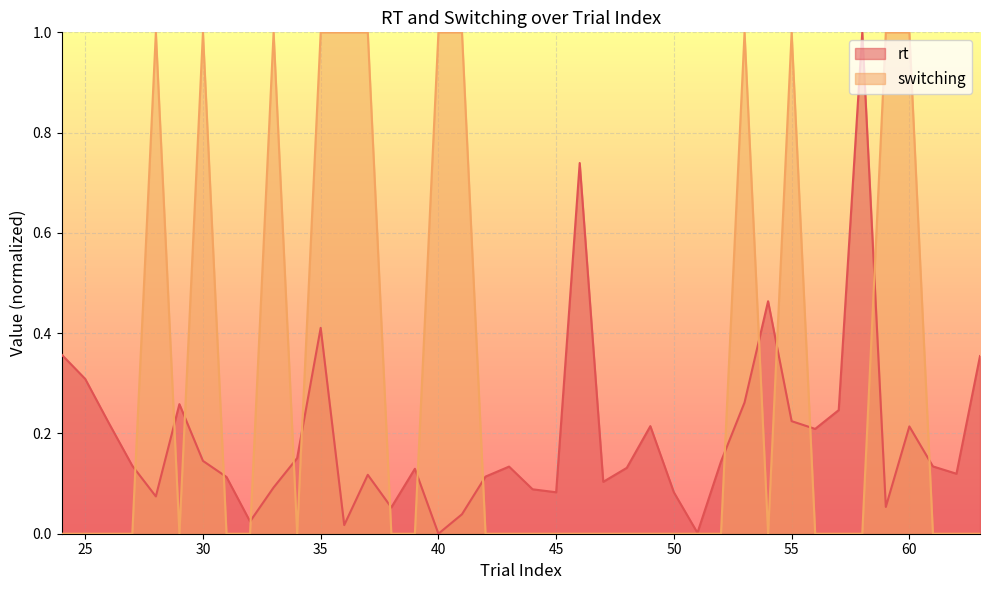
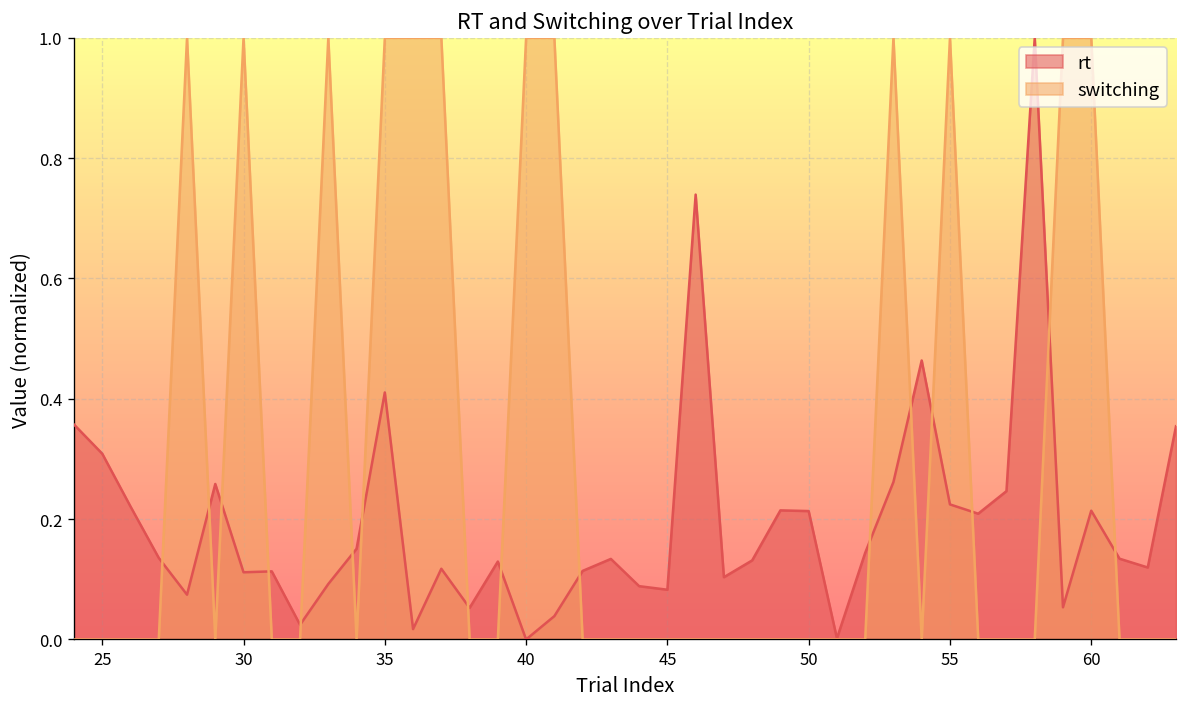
rt, 30: 0.15 -> 0.11
rt, 50: 0.08 -> 0.21
